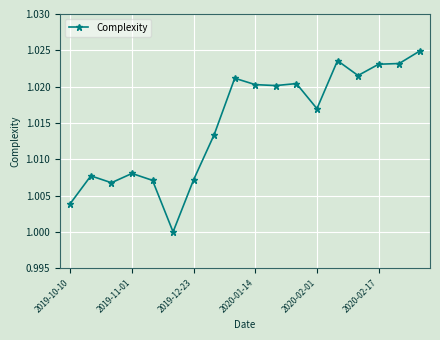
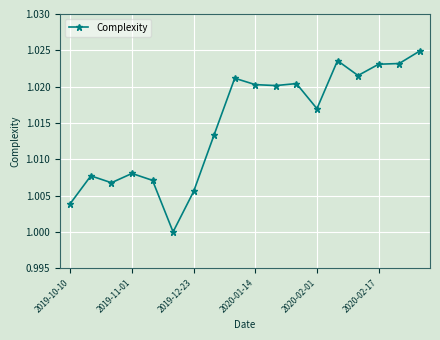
2019-12-23: 1.007 -> 1.006
